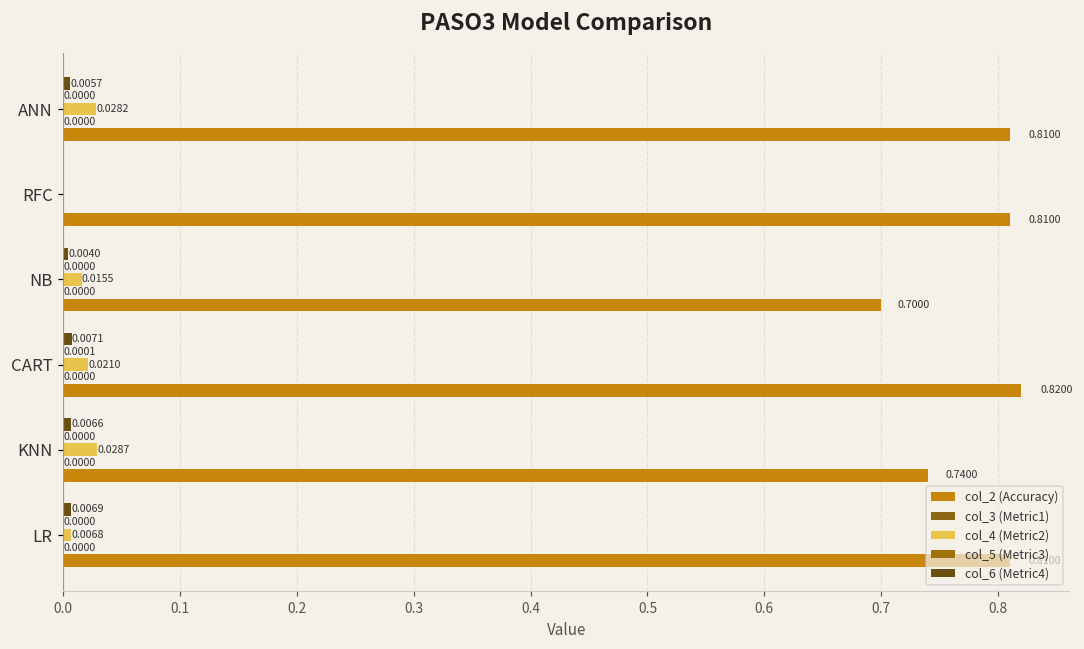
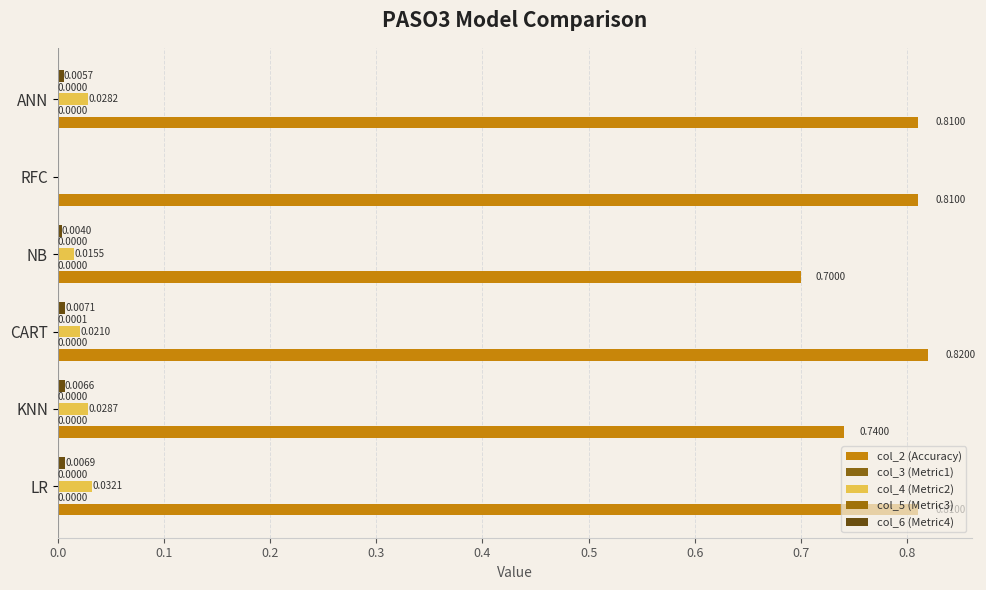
col_4 (Metric2), LR: 0.0068 -> 0.0321
